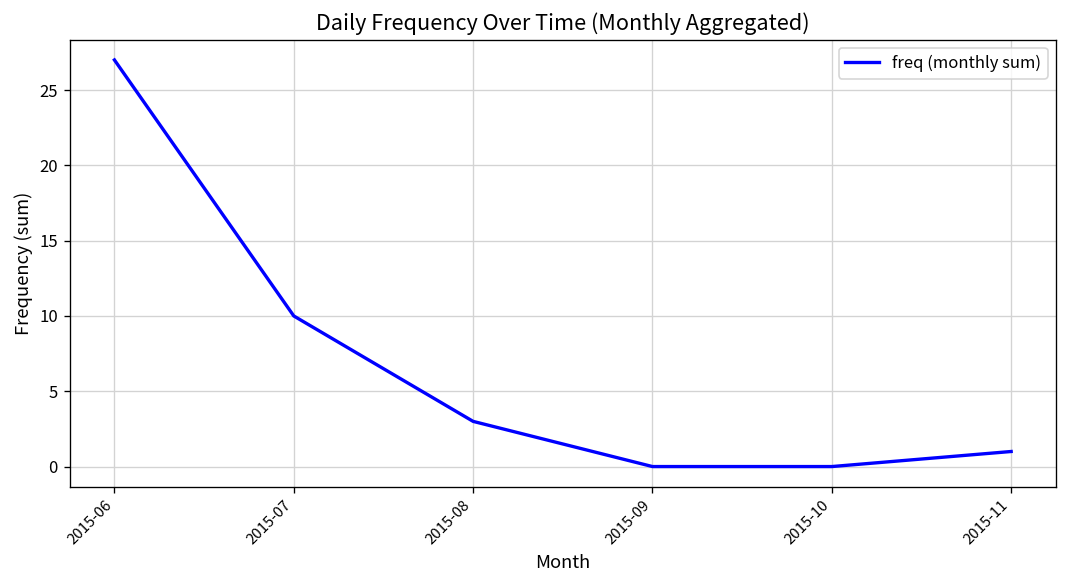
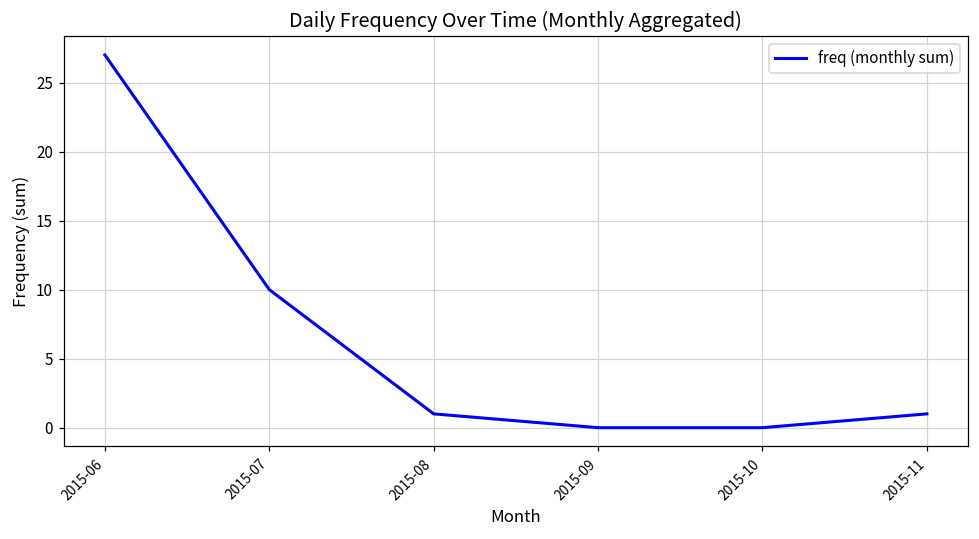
2015-08: 3 -> 1
